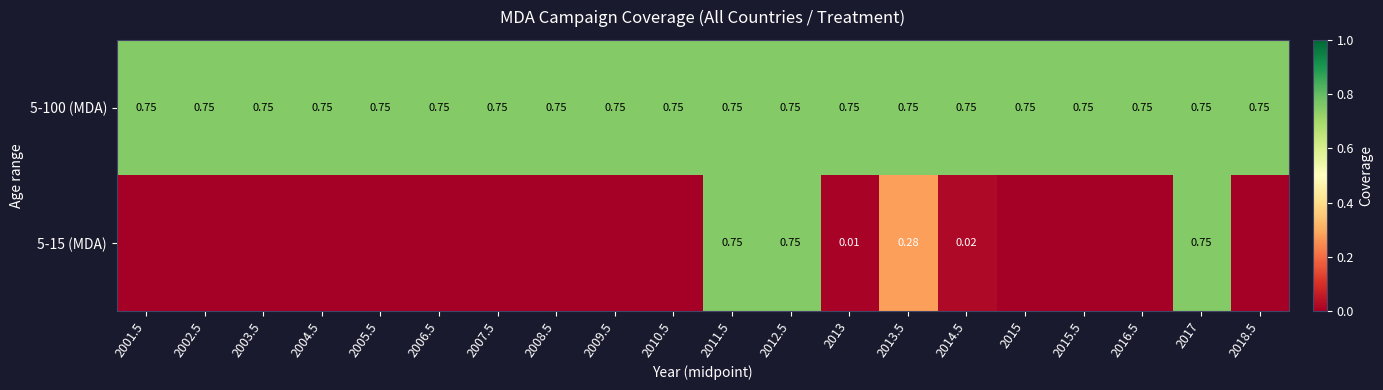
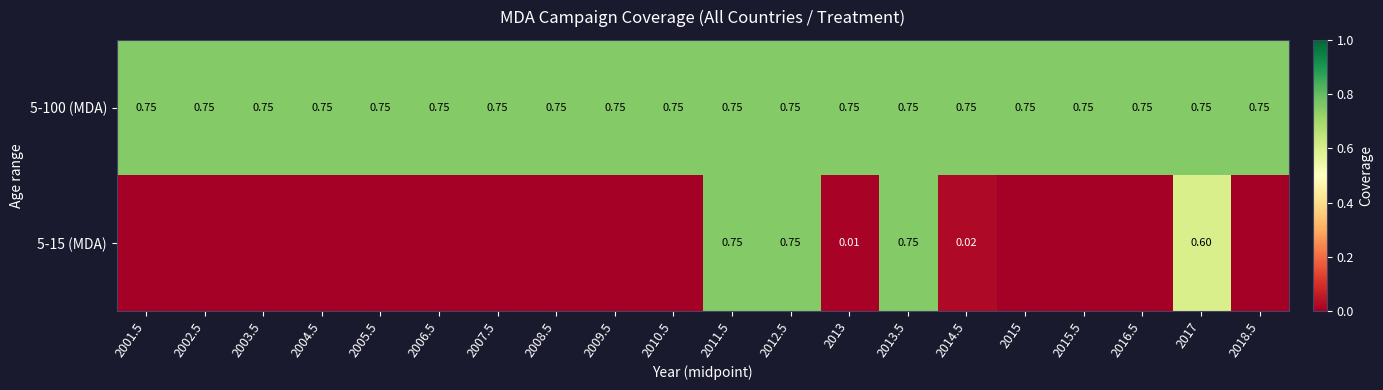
5-15 (MDA), 2013.5: 0.28 -> 0.75
5-15 (MDA), 2017: 0.75 -> 0.60
